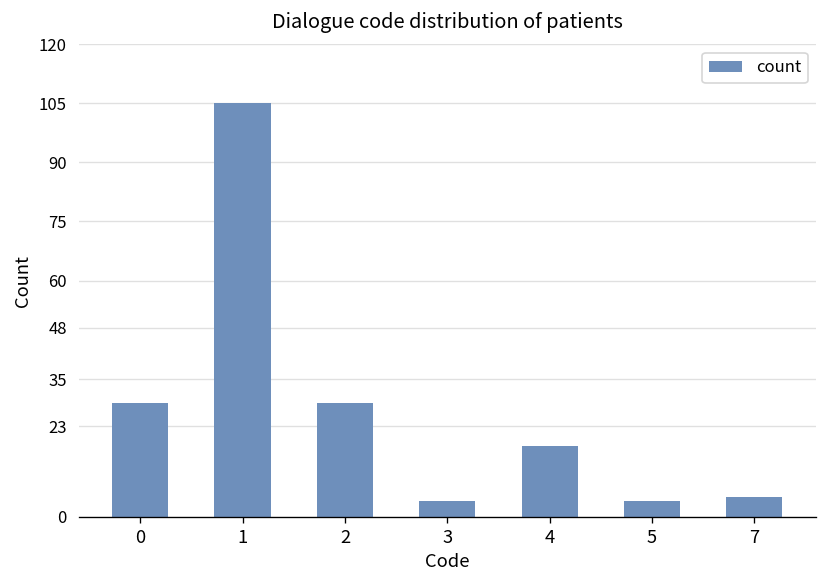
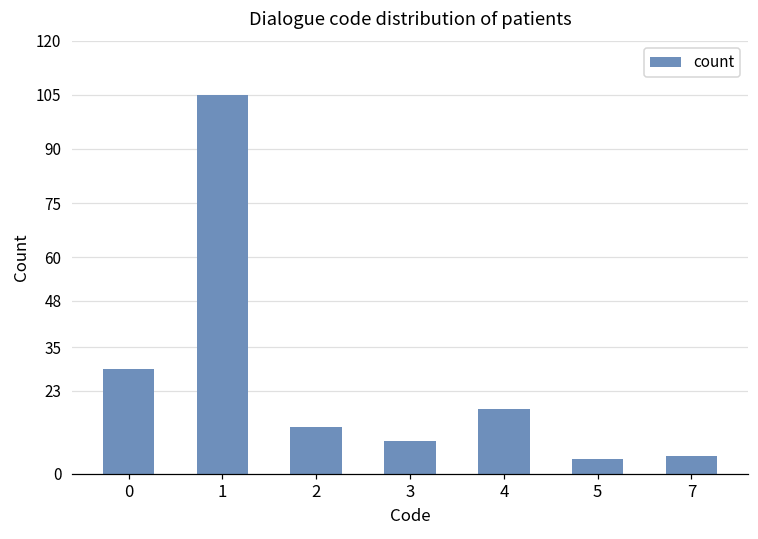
2: 29 -> 13
3: 4 -> 9
